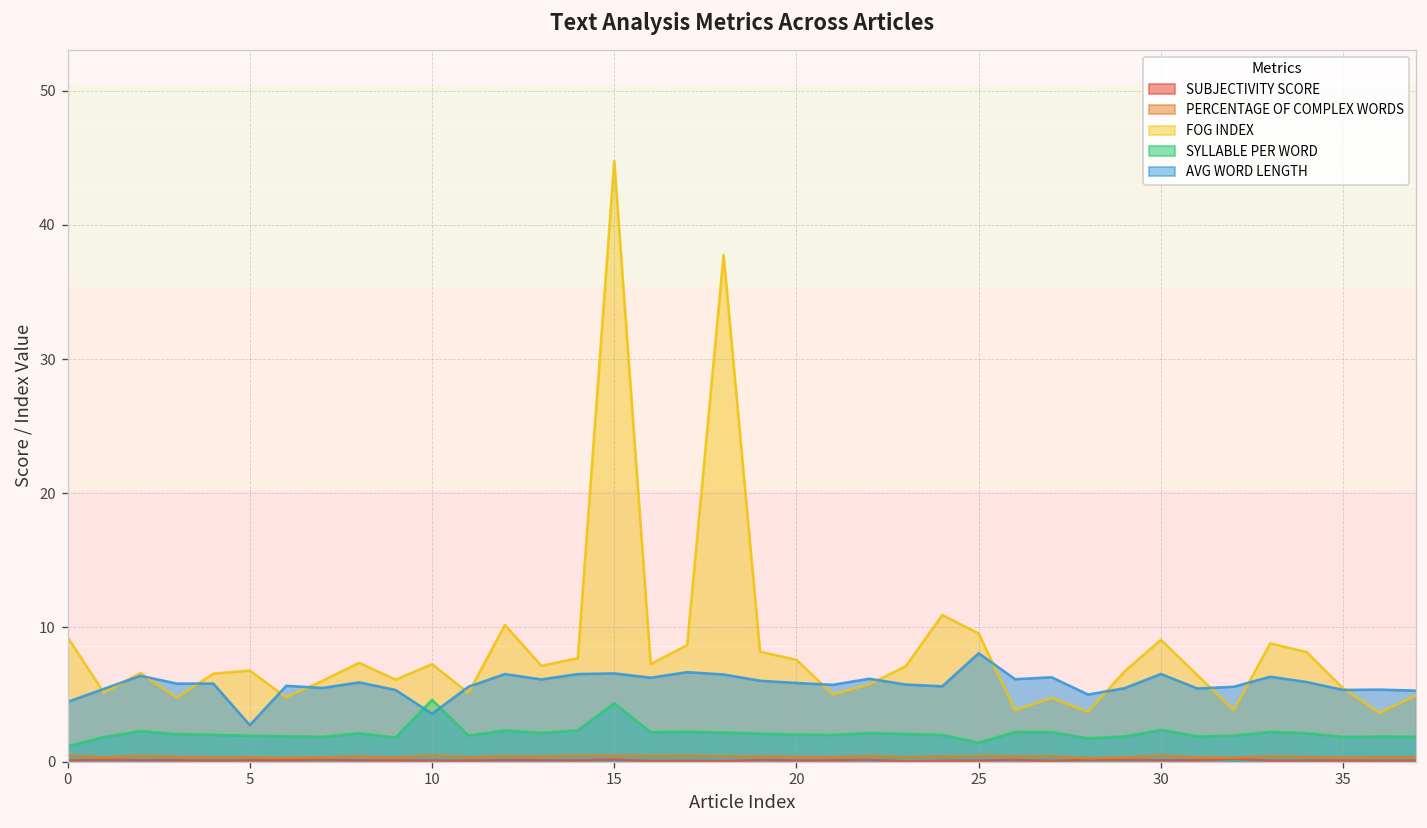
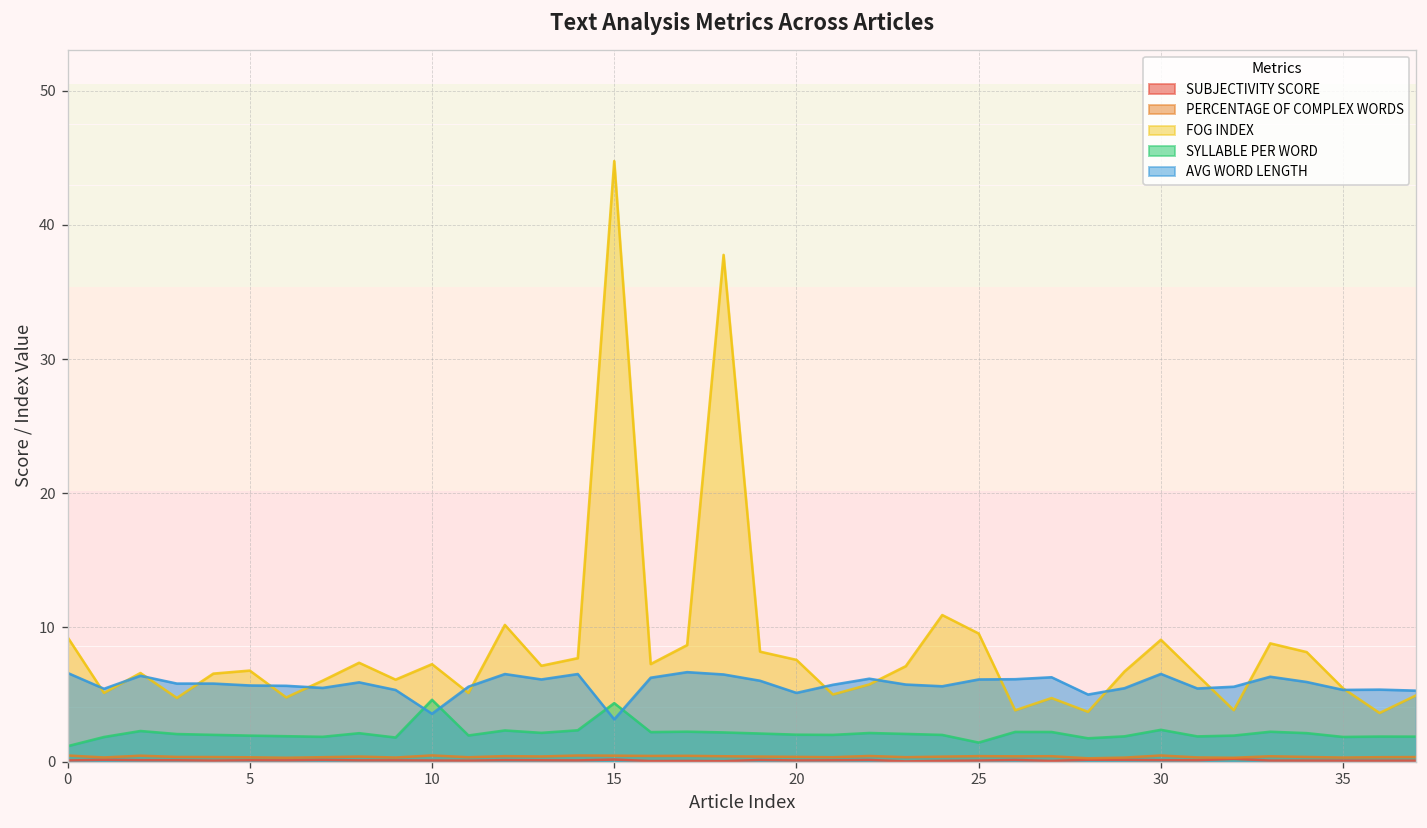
AVG WORD LENGTH, 0: 4.5 -> 6.6
AVG WORD LENGTH, 5: 2.7 -> 5.7
AVG WORD LENGTH, 15: 6.6 -> 3.2
AVG WORD LENGTH, 20: 5.9 -> 5.1
AVG WORD LENGTH, 25: 8.1 -> 6.1
